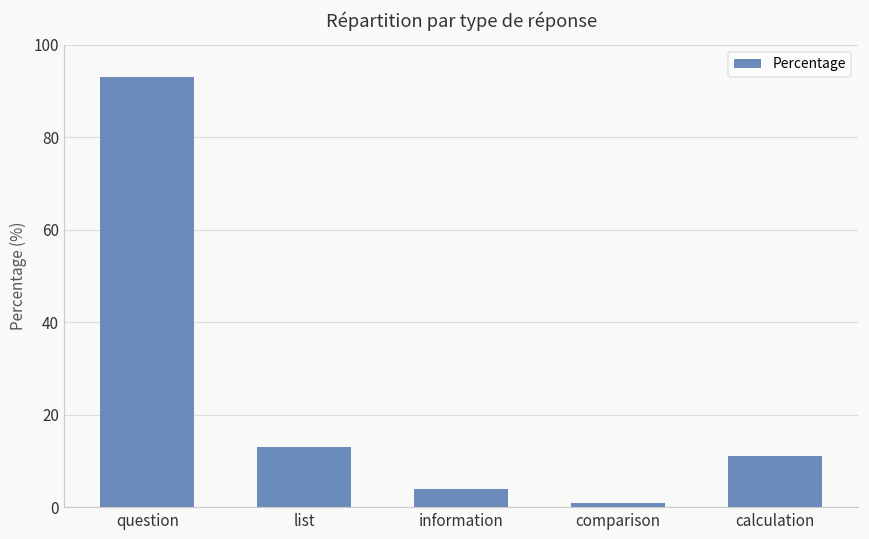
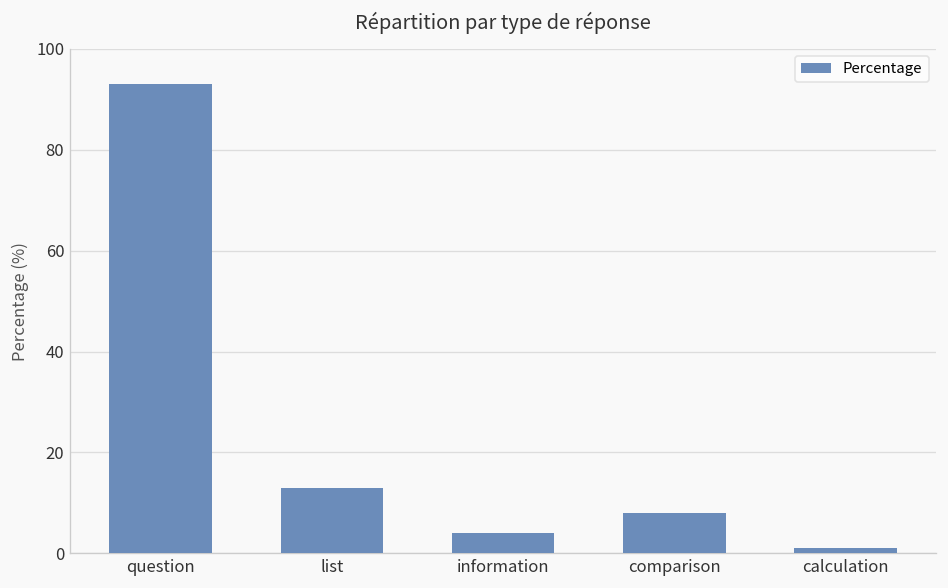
comparison: 1 -> 8
calculation: 11 -> 1
